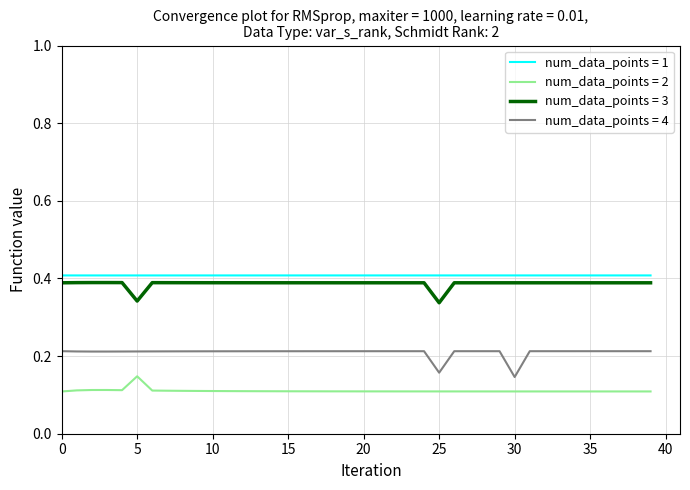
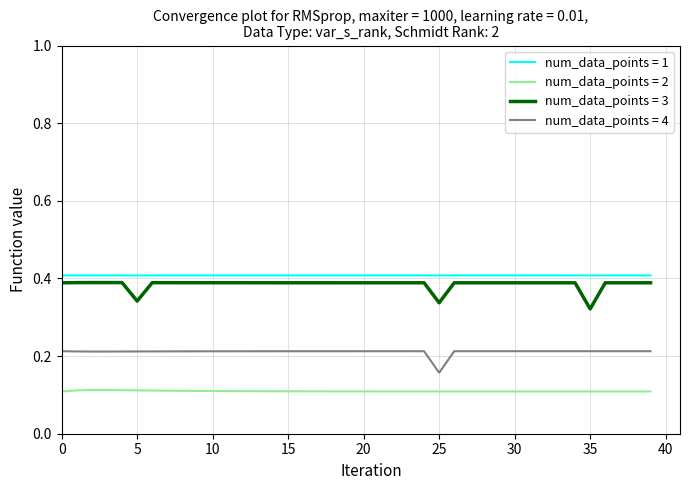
num_data_points = 2, 5: 0.15 -> 0.11
num_data_points = 4, 30: 0.15 -> 0.21
num_data_points = 3, 35: 0.39 -> 0.32
